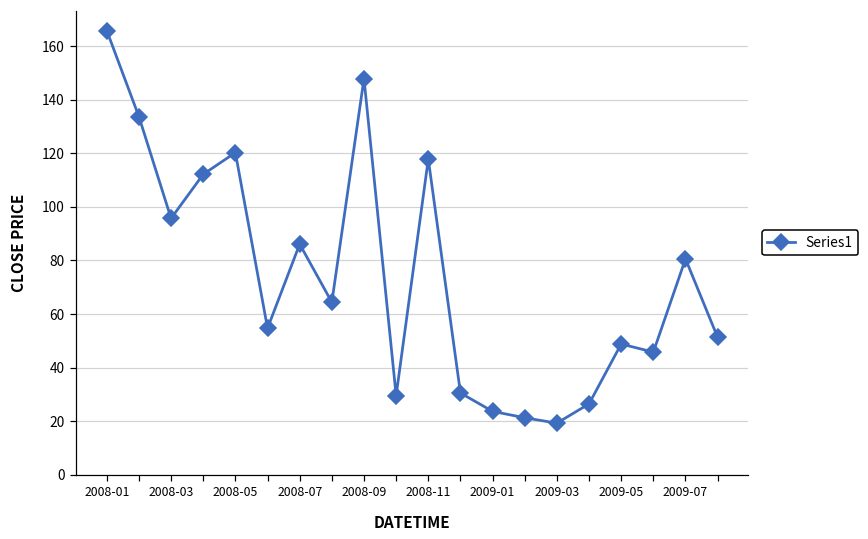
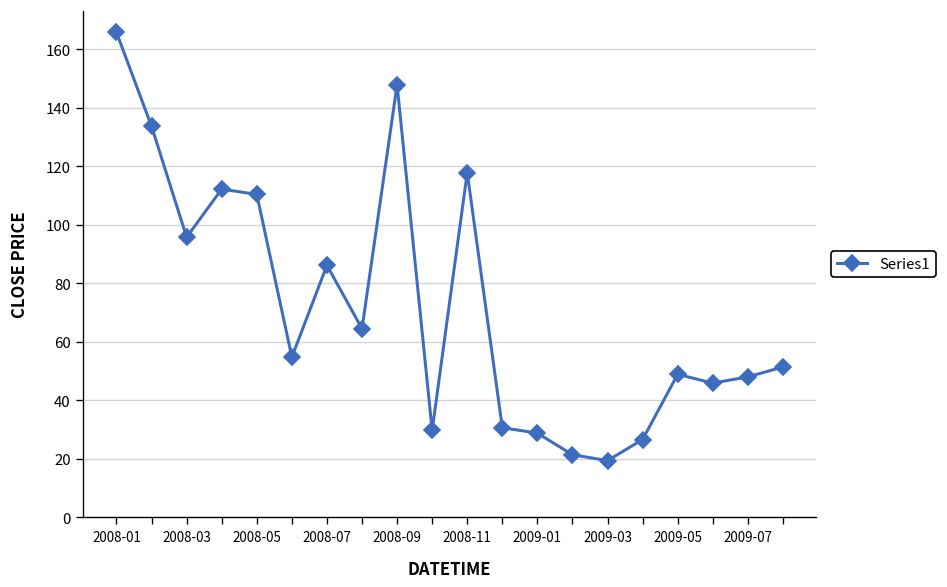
2008-05: 120 -> 110
2009-01: 24 -> 29
2009-07: 81 -> 48
